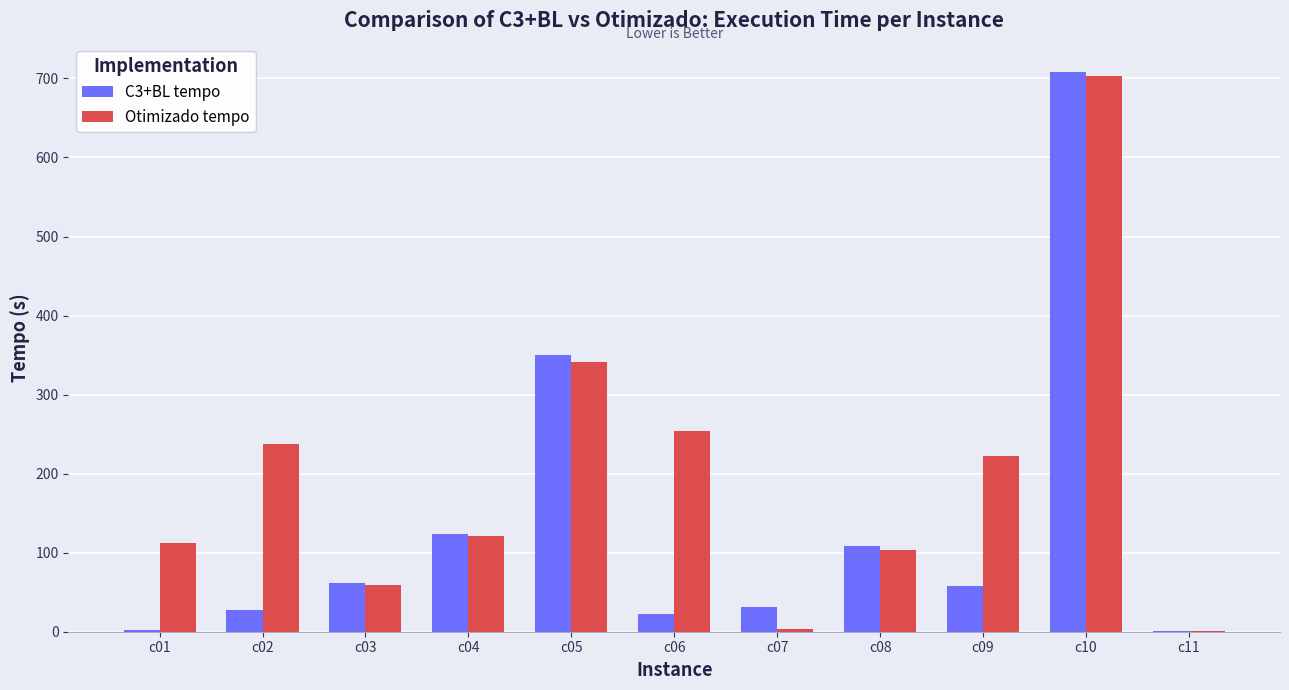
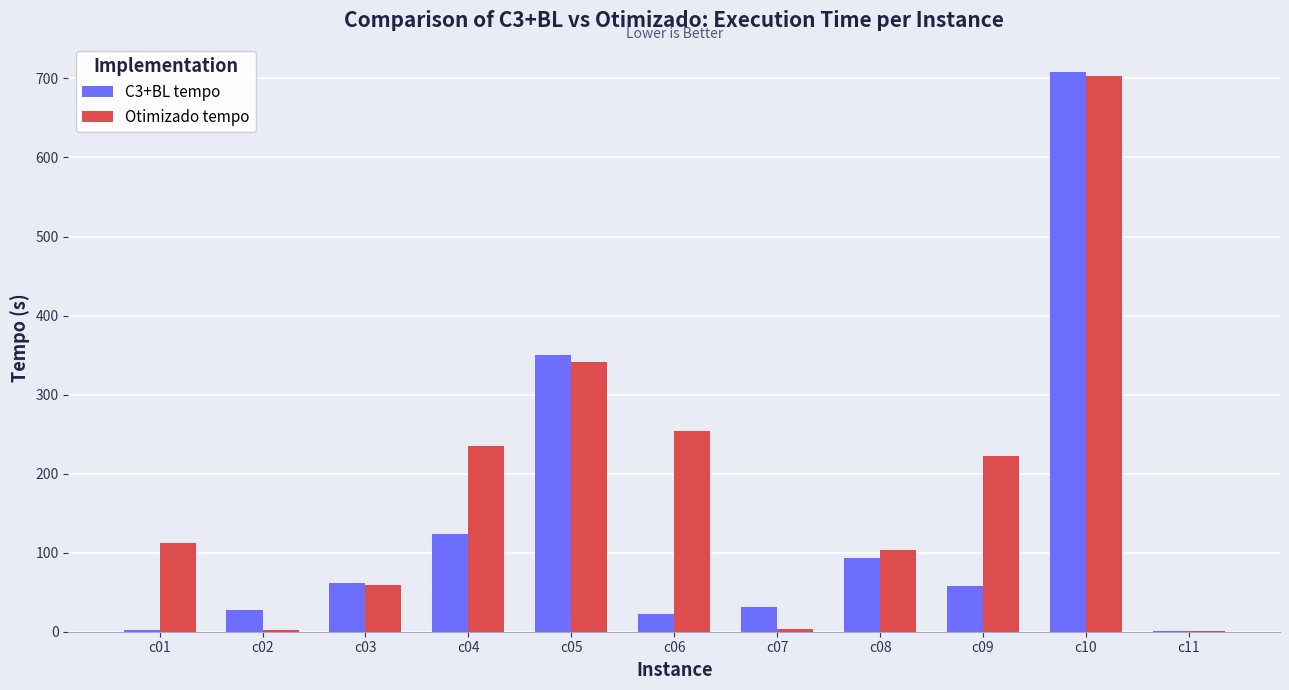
Otimizado tempo, c02: 240 -> 0
Otimizado tempo, c04: 120 -> 230
C3+BL tempo, c08: 110 -> 90
